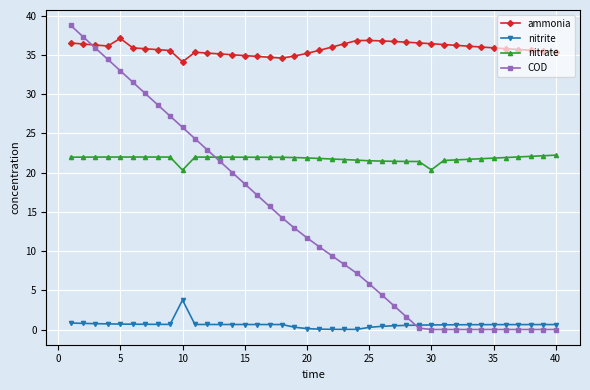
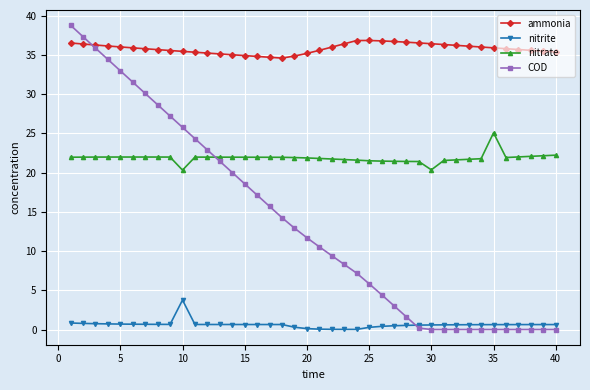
ammonia, 5: 37 -> 36
ammonia, 10: 34 -> 35
nitrate, 35: 22 -> 25
